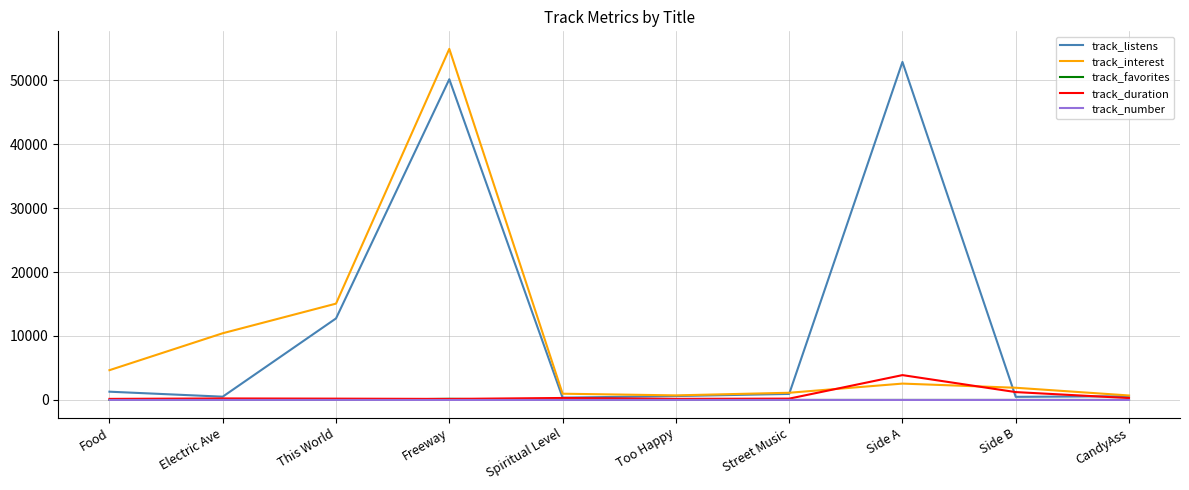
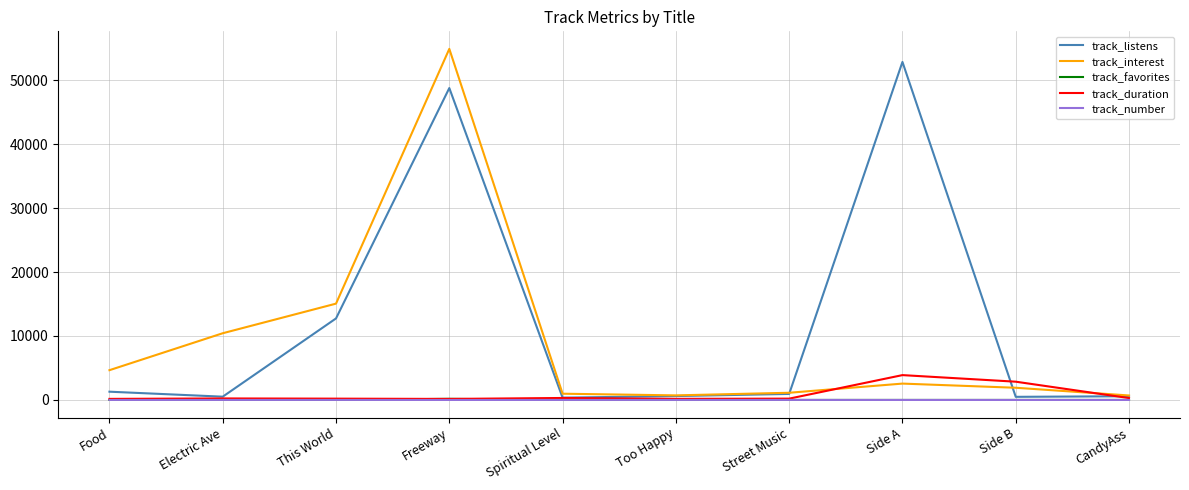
track_listens, Freeway: 50000 -> 49000
track_duration, Side B: 1000 -> 3000
